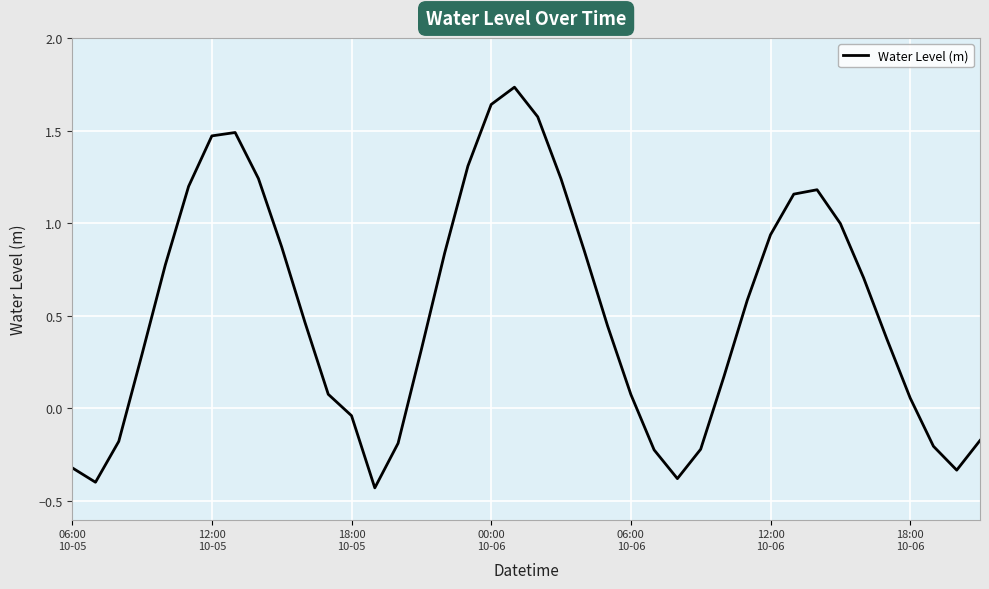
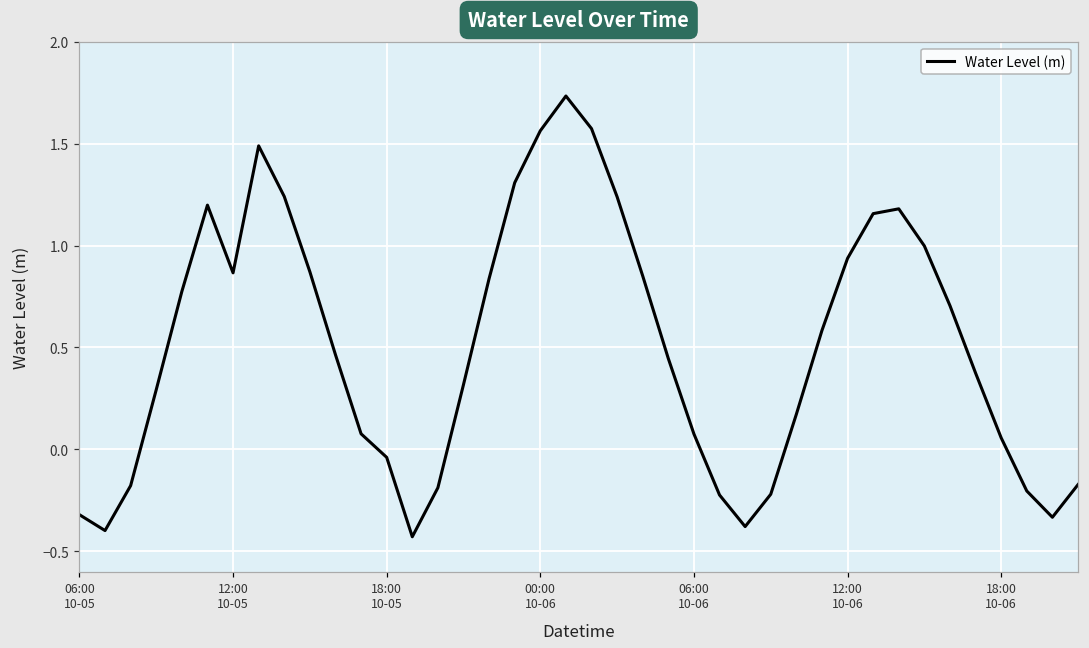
12:00 10-05: 1.47 -> 0.87
00:00 10-06: 1.64 -> 1.56
